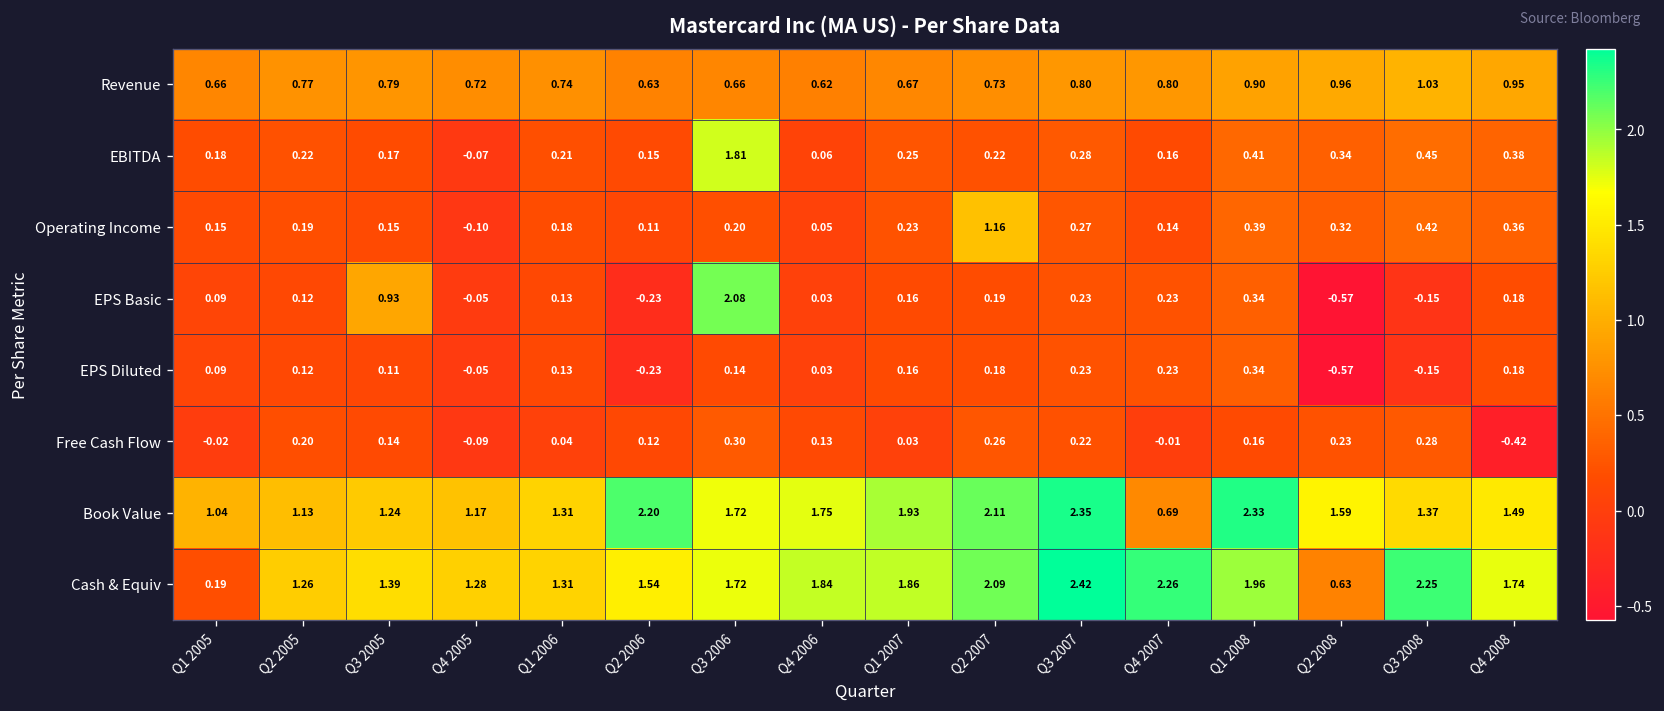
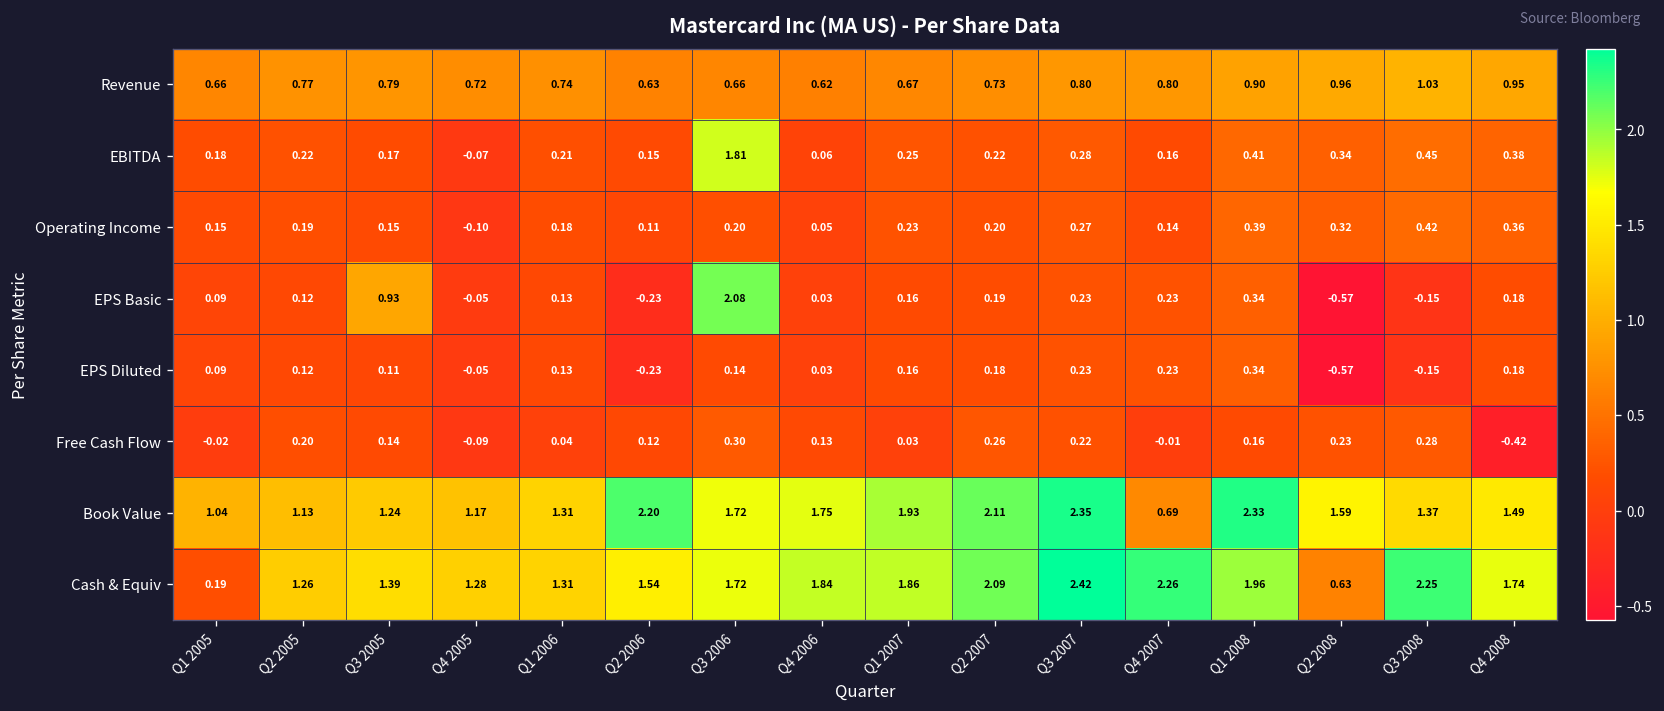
Operating Income, Q2 2007: 1.16 -> 0.20
